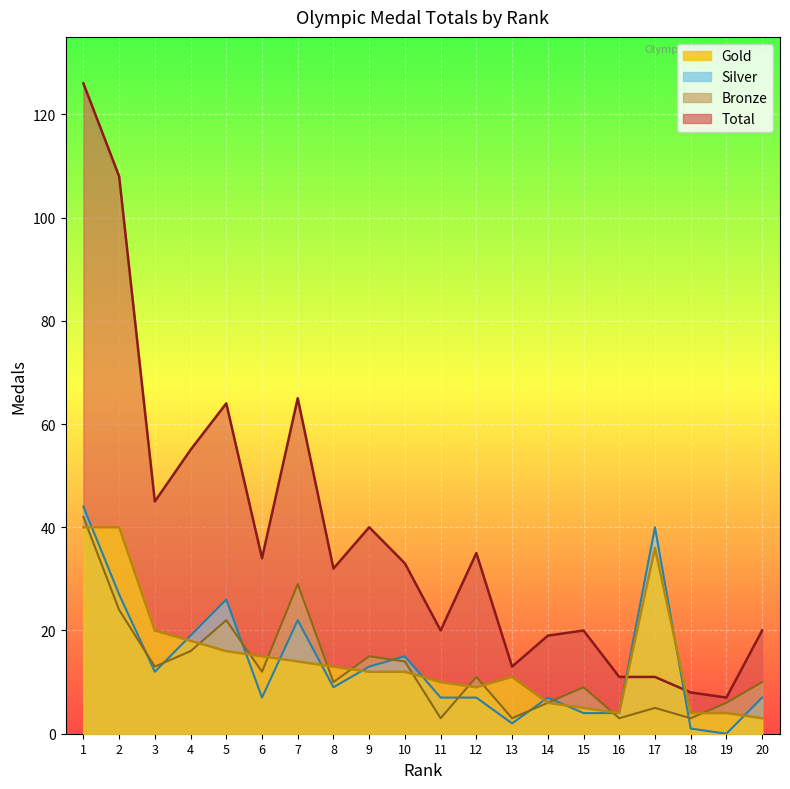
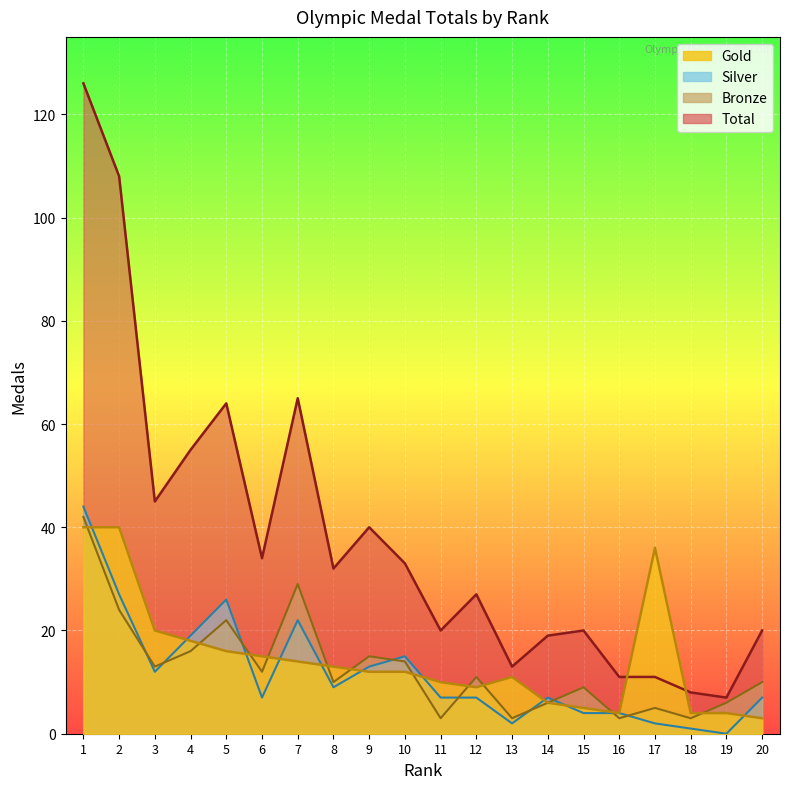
Total, 12: 35 -> 27
Silver, 17: 40 -> 2
